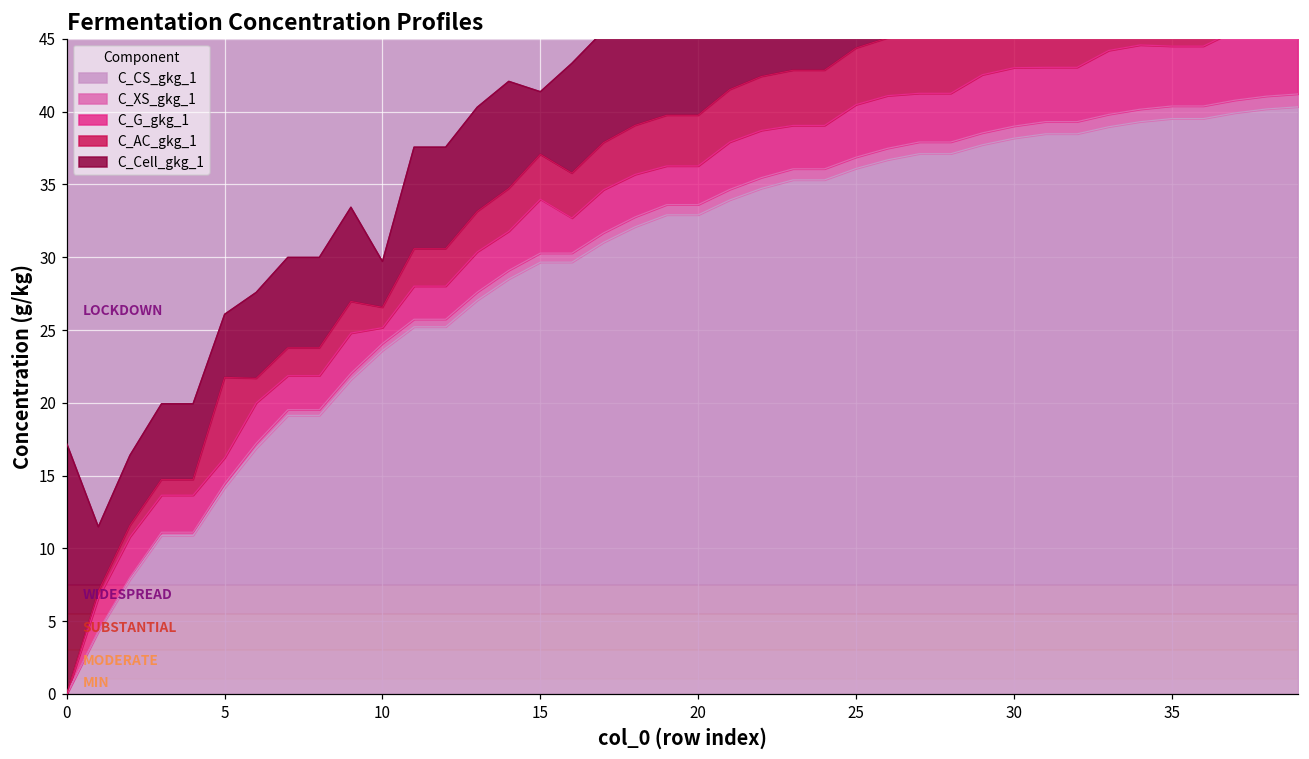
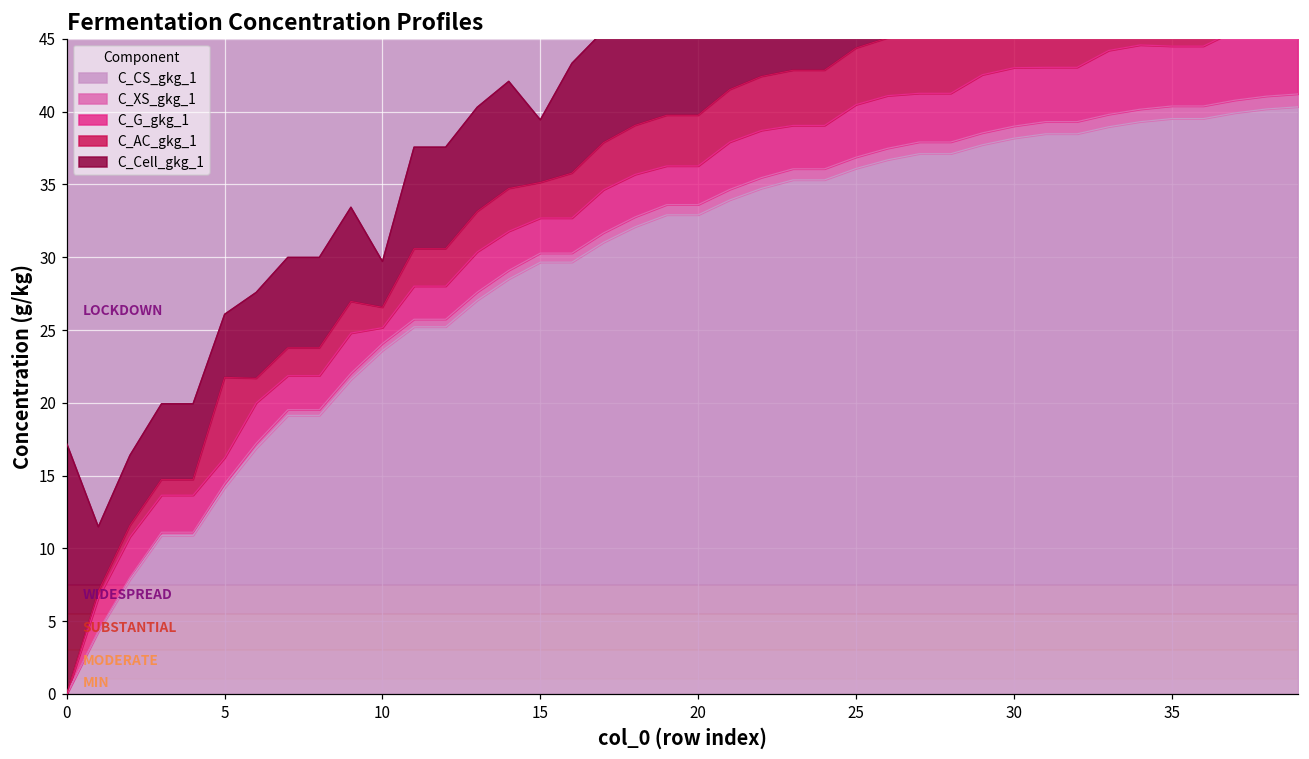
C_G_gkg_1, 15: 3.7 -> 2.4
C_AC_gkg_1, 15: 3.1 -> 2.4
